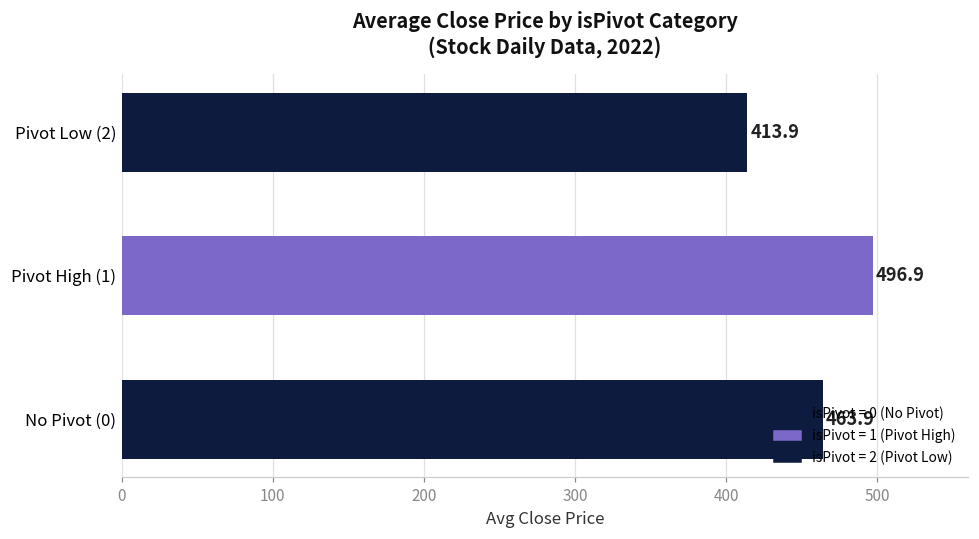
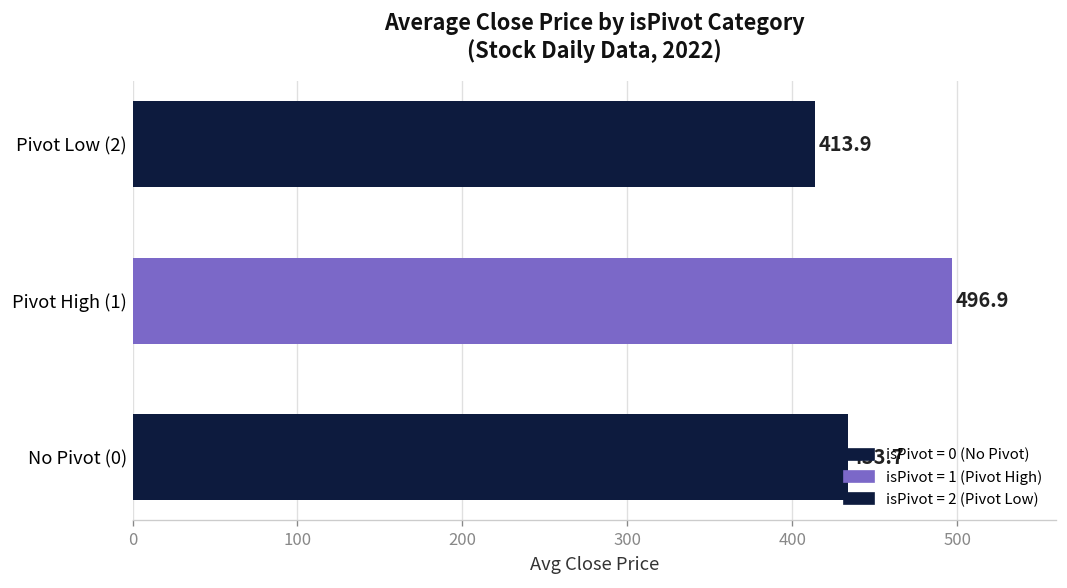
No Pivot (0): 463.9 -> 433.7
